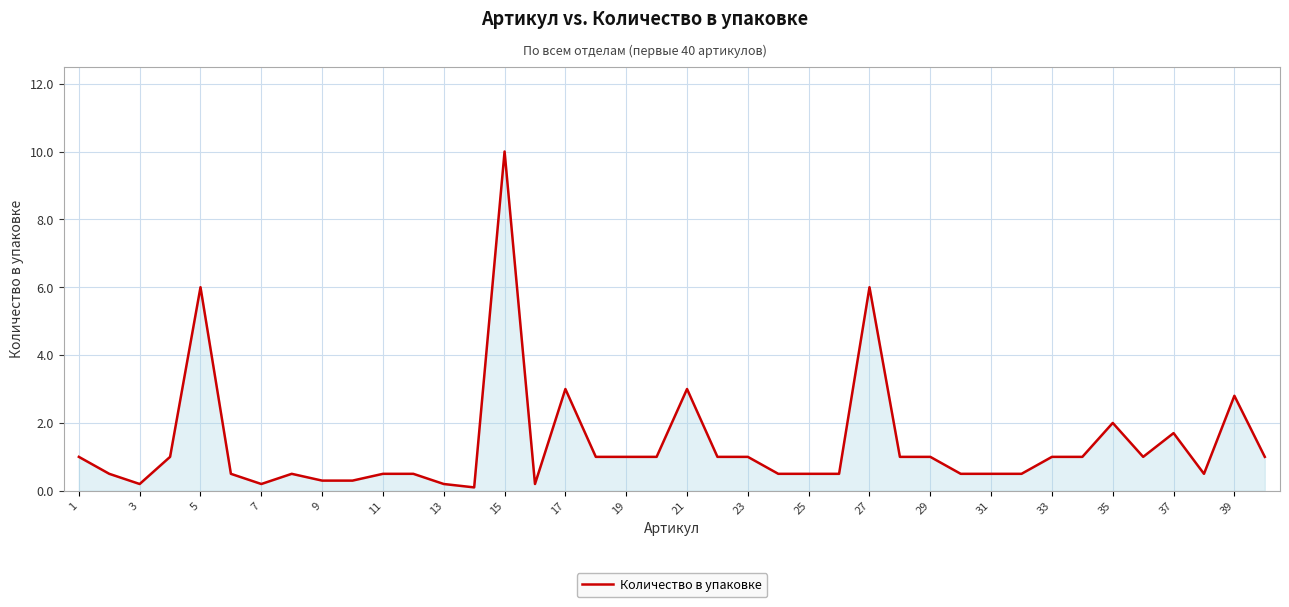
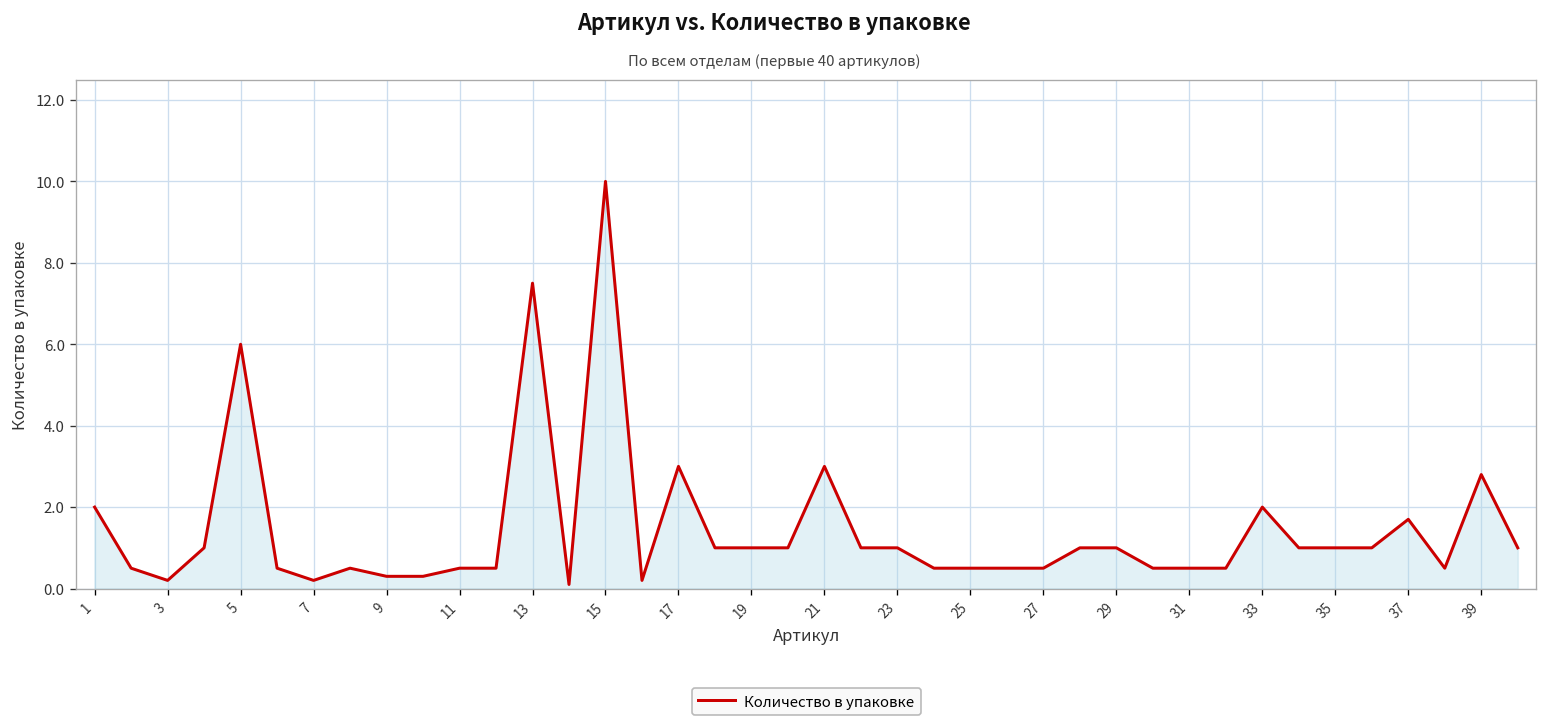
1: 1 -> 2
13: 0.2 -> 7.5
27: 6.0 -> 0.5
33: 1 -> 2
35: 2 -> 1
